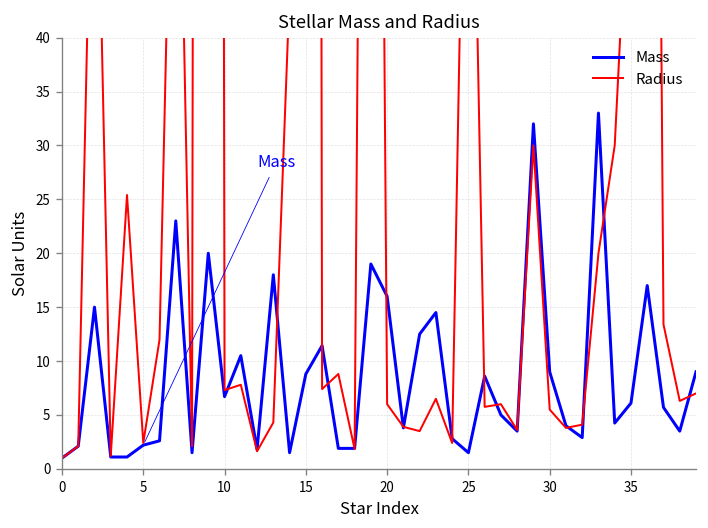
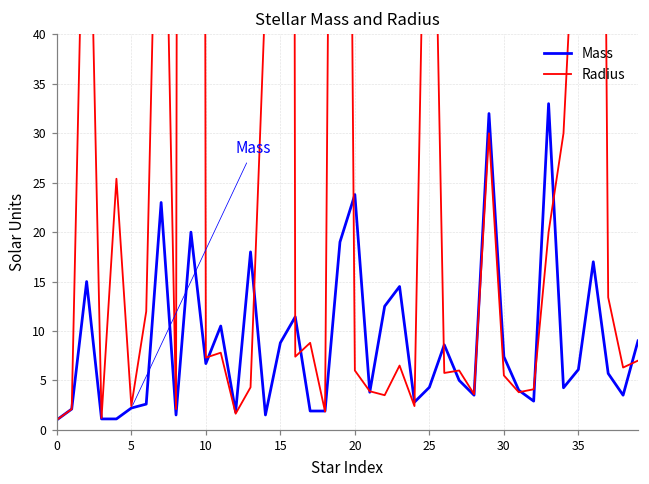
Mass, 20: 16 -> 24
Mass, 25: 2 -> 4
Mass, 30: 9 -> 7
